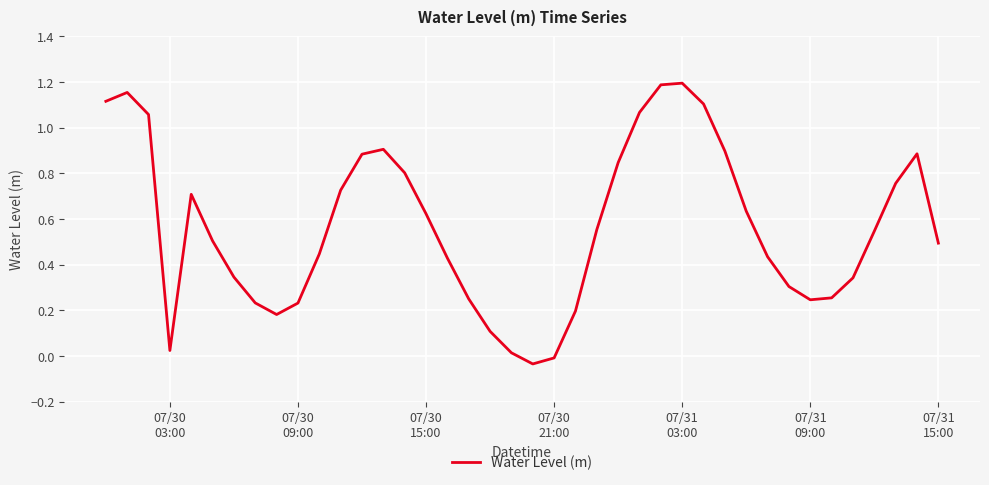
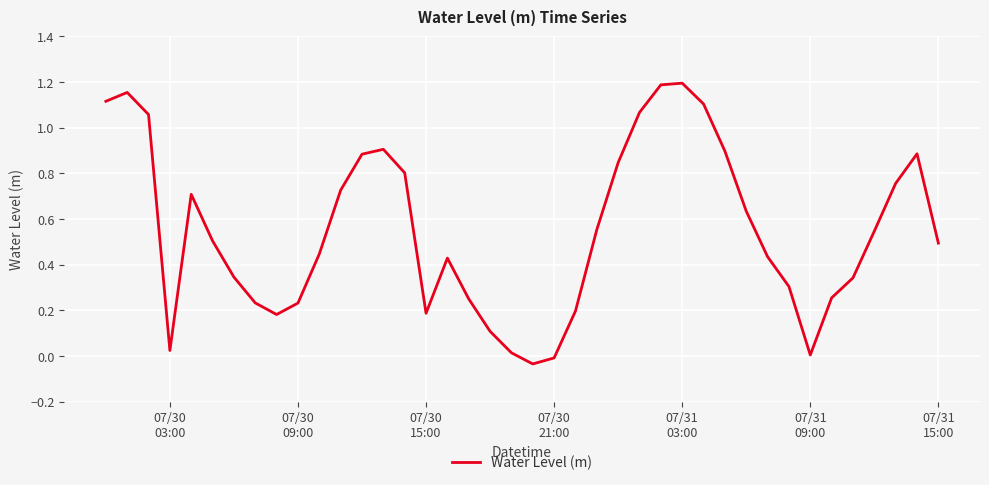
07/30 15:00: 0.62 -> 0.19
07/31 09:00: 0.25 -> 0.00
